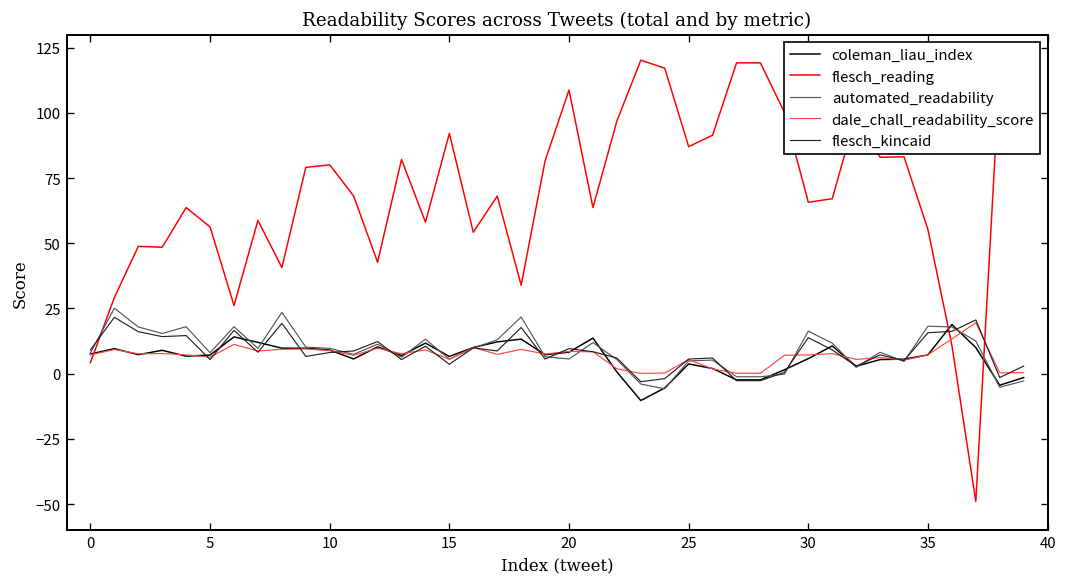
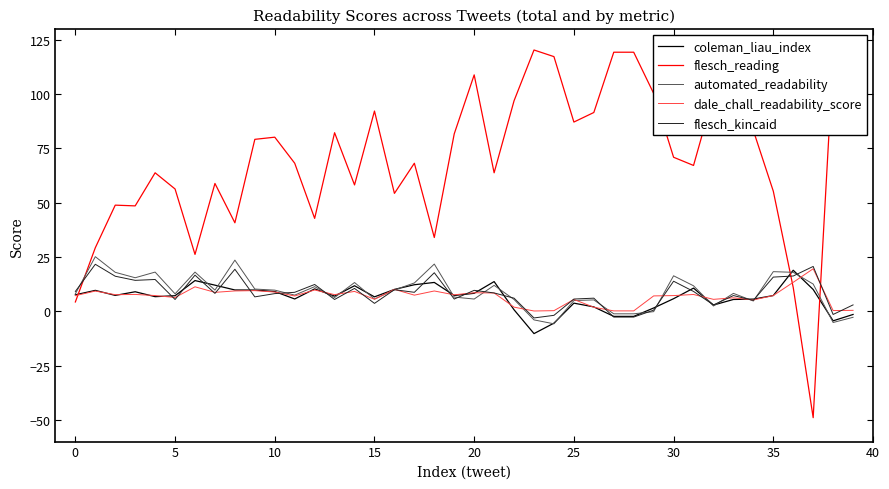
flesch_reading, 30: 66 -> 71
